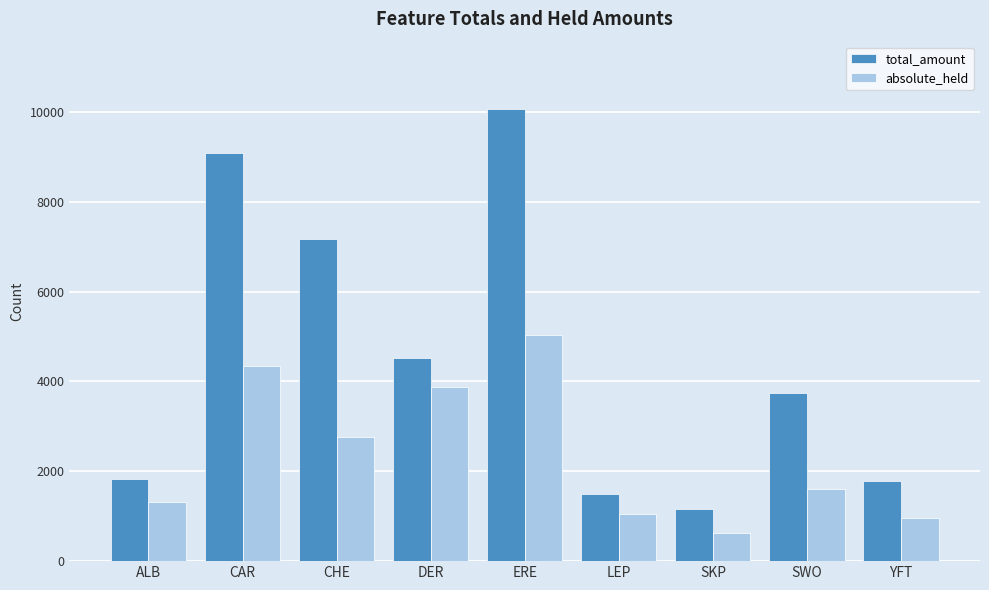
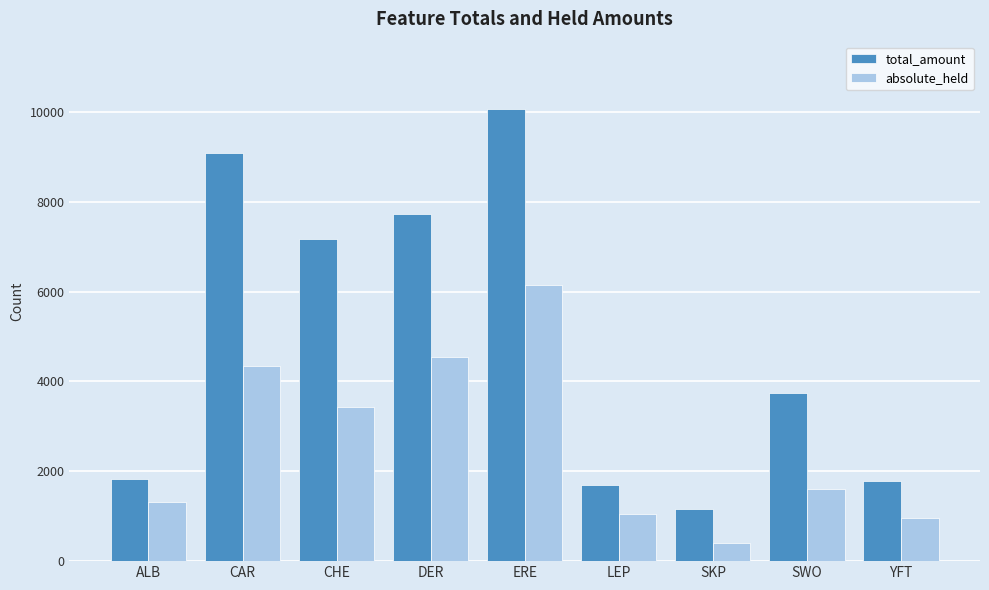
absolute_held, CHE: 2800 -> 3400
total_amount, DER: 4500 -> 7700
absolute_held, DER: 3900 -> 4500
absolute_held, ERE: 5000 -> 6100
total_amount, LEP: 1500 -> 1700
absolute_held, SKP: 600 -> 400
